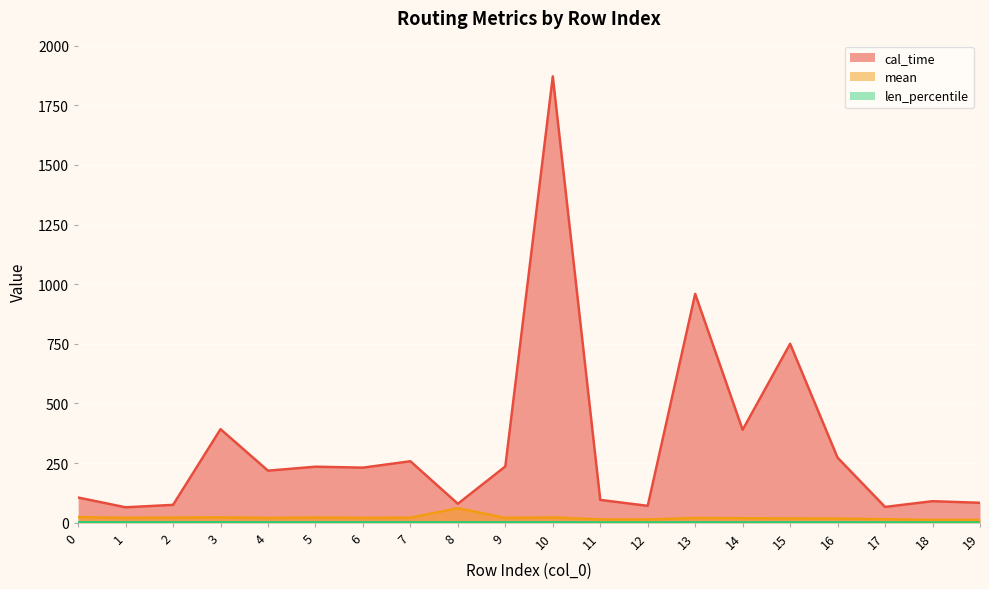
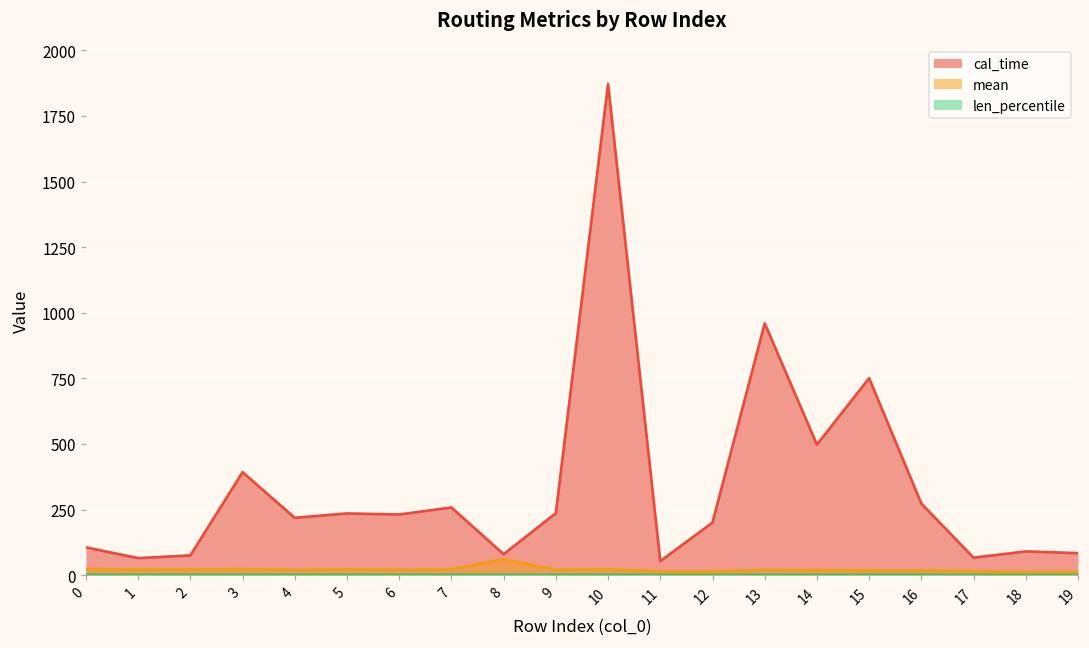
cal_time, 11: 100 -> 50
cal_time, 12: 70 -> 200
cal_time, 14: 390 -> 500
